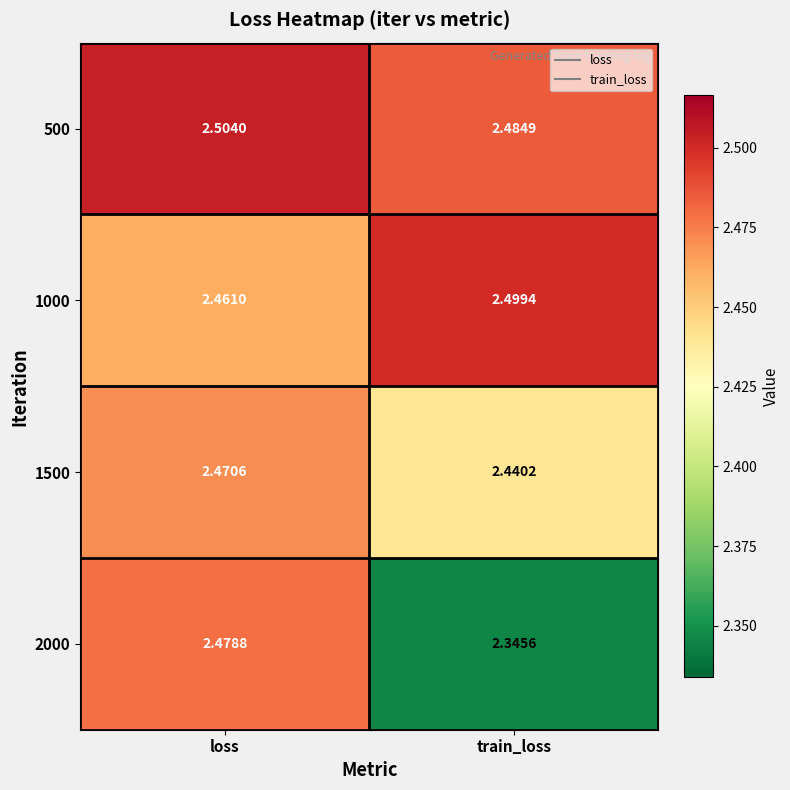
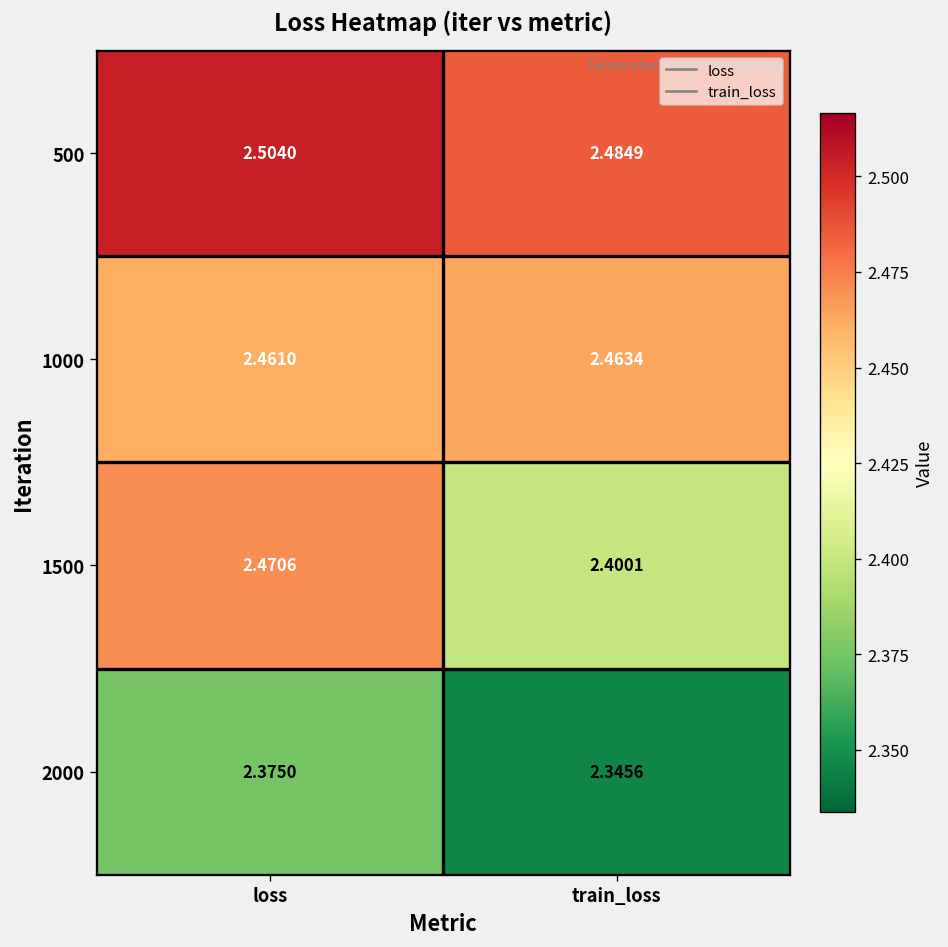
1000, train_loss: 2.4994 -> 2.4634
1500, train_loss: 2.4402 -> 2.4001
2000, loss: 2.4788 -> 2.3750
